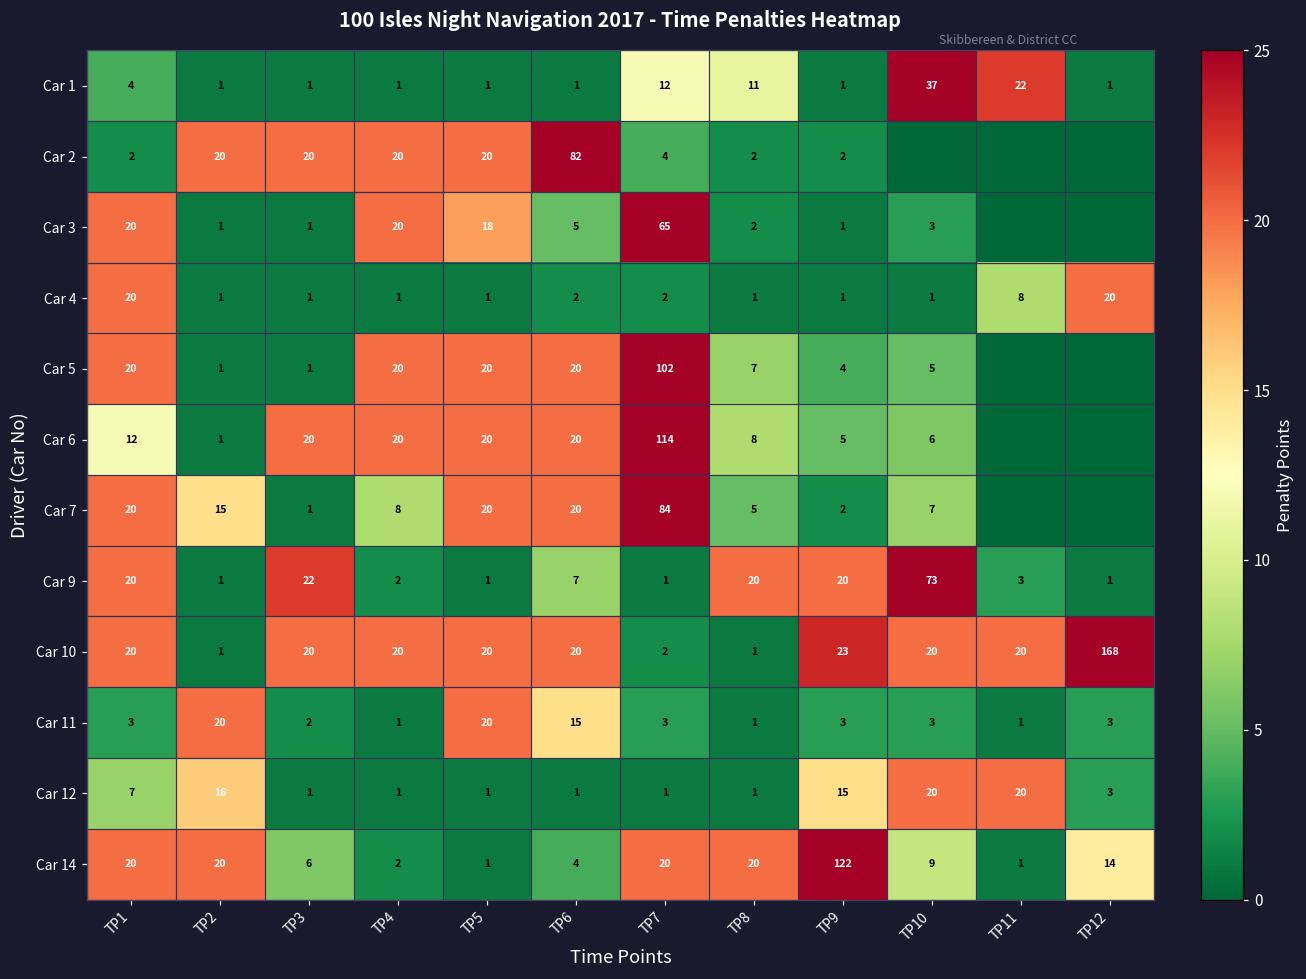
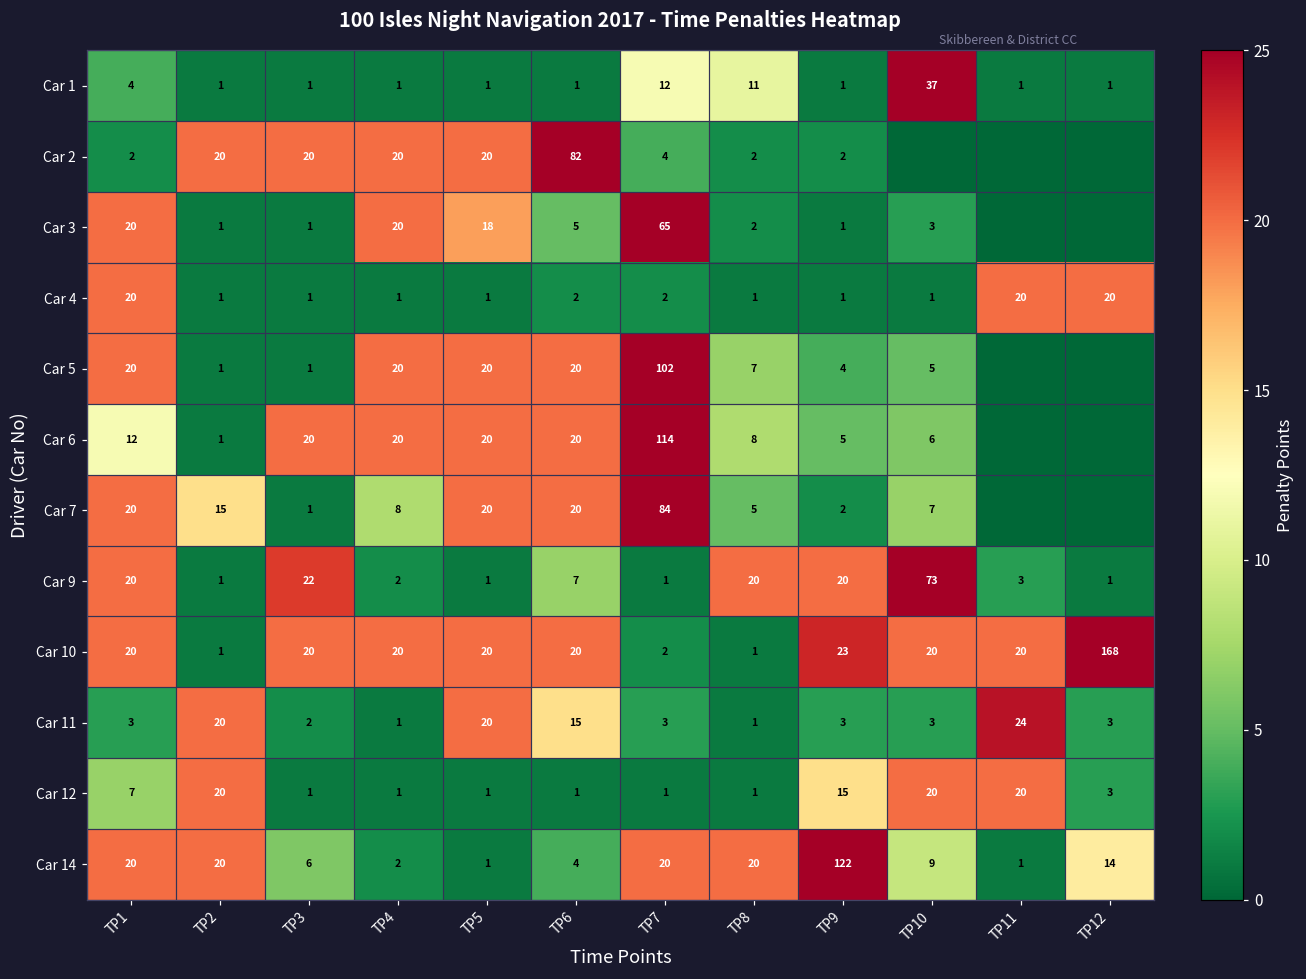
Car 1, TP11: 22 -> 1
Car 4, TP11: 8 -> 20
Car 11, TP11: 1 -> 24
Car 12, TP2: 16 -> 20
